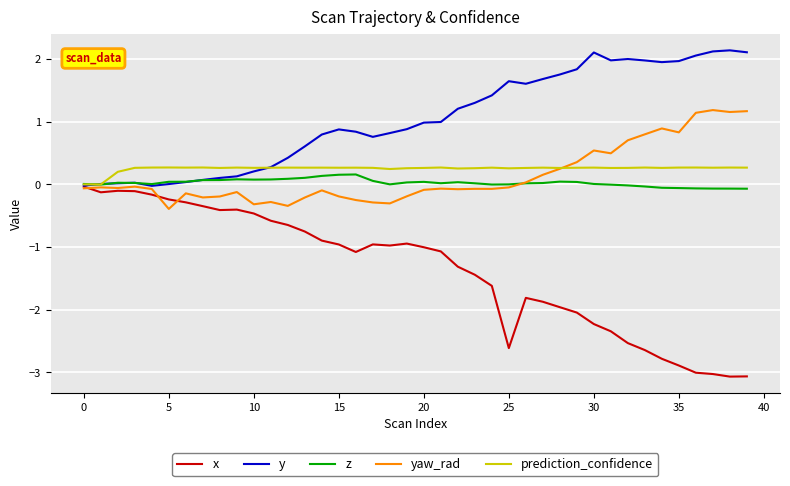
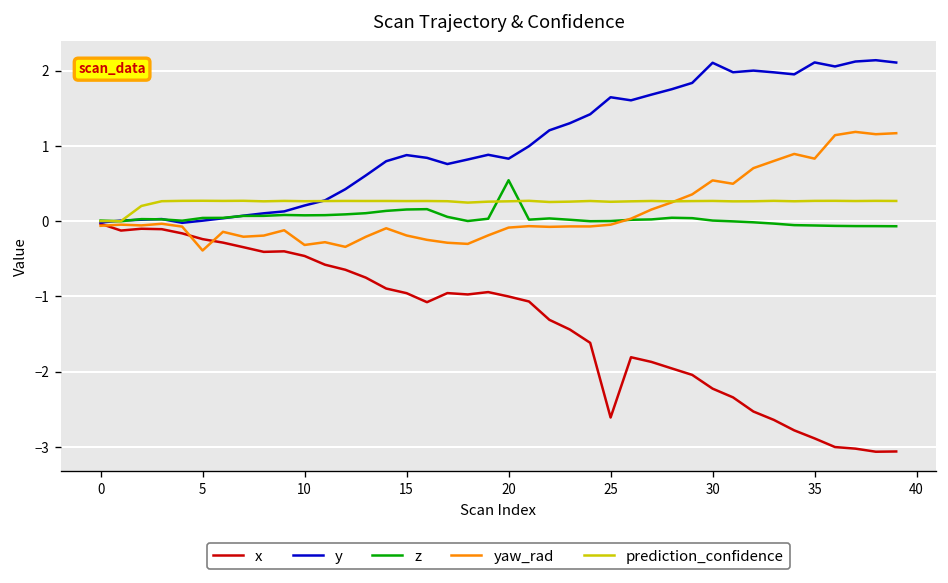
y, 20: 1.0 -> 0.8
z, 20: 0.0 -> 0.5
y, 35: 2.0 -> 2.1
